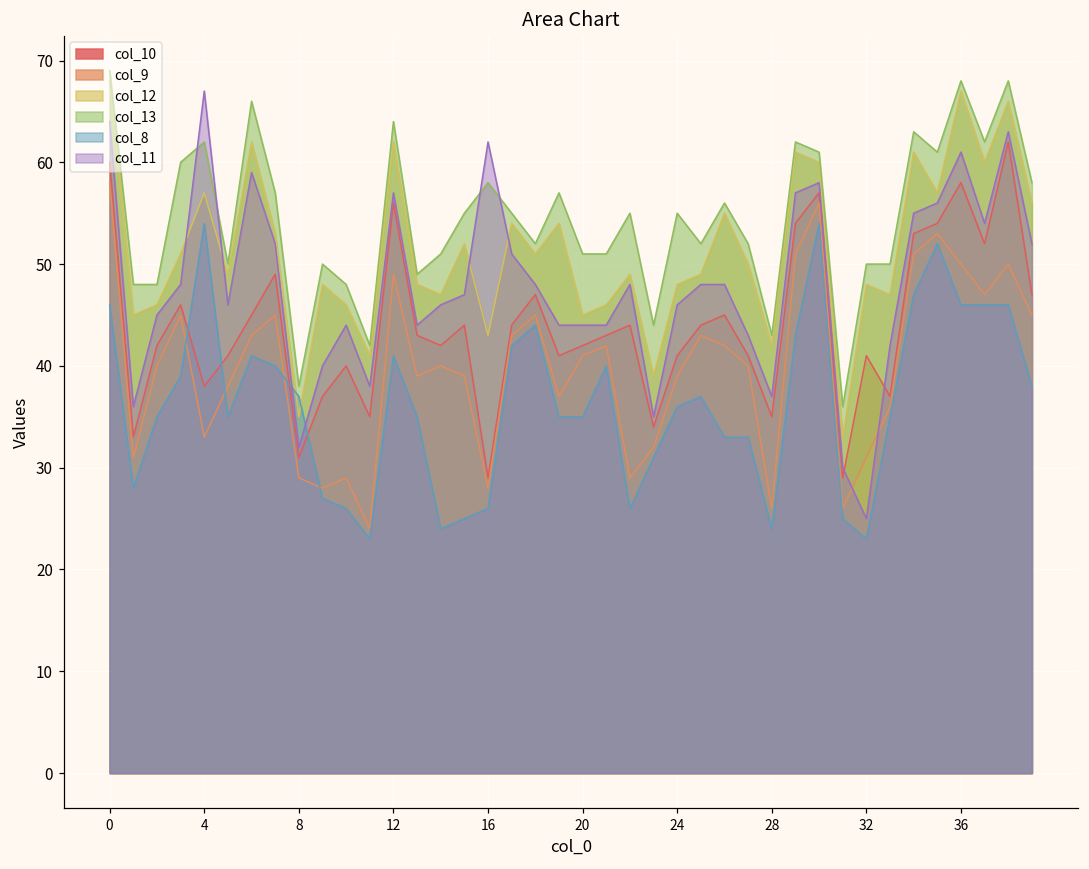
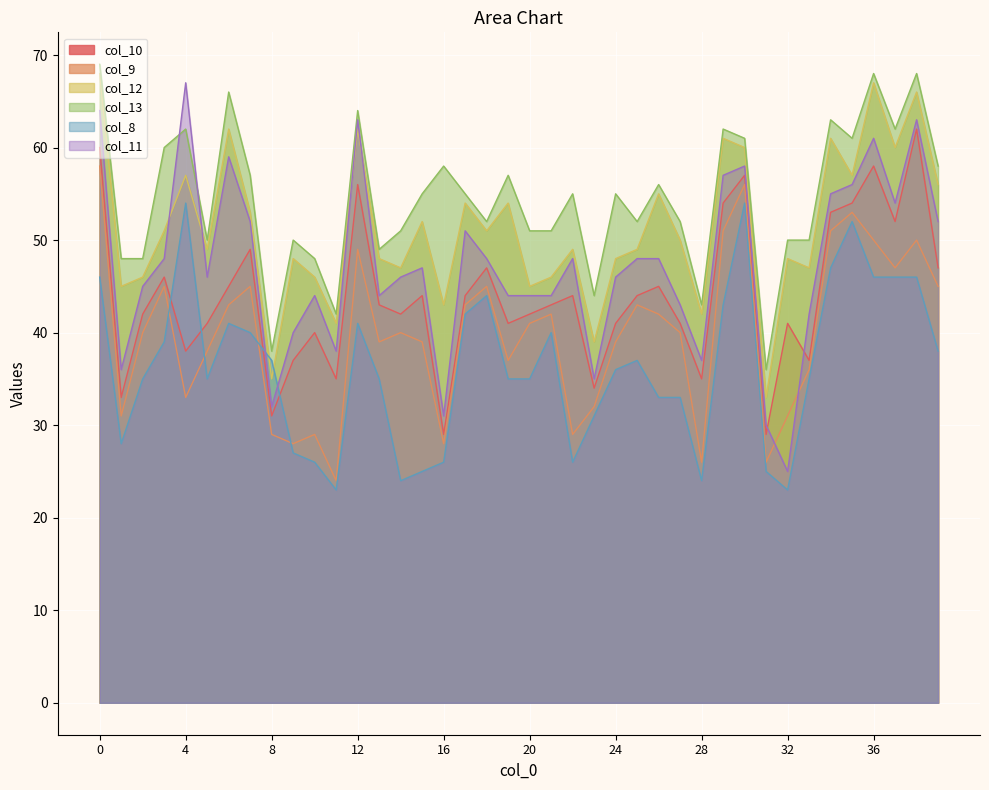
col_11, 12: 57 -> 63
col_11, 16: 62 -> 31
